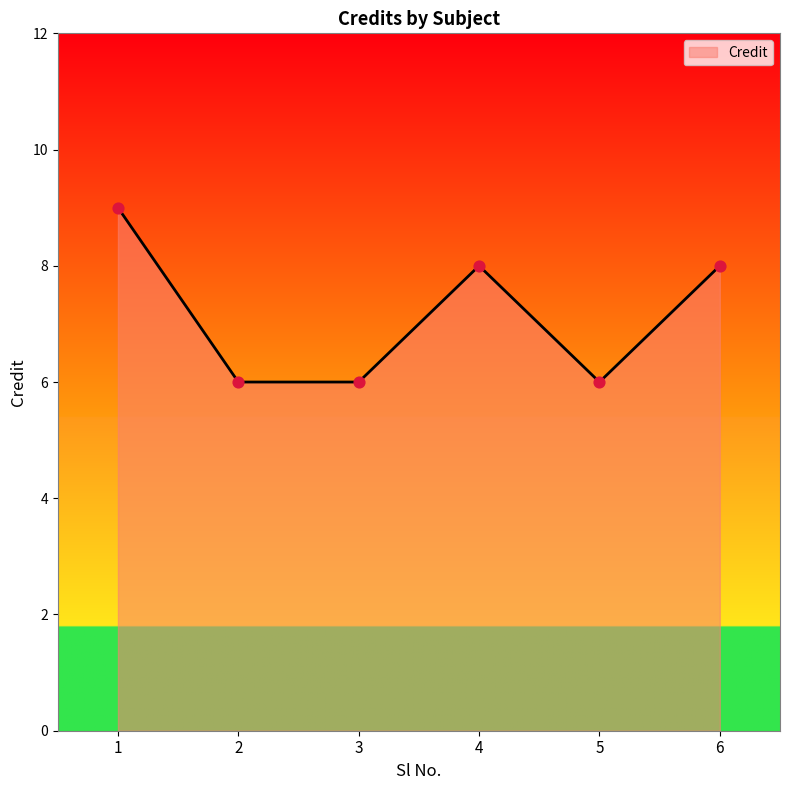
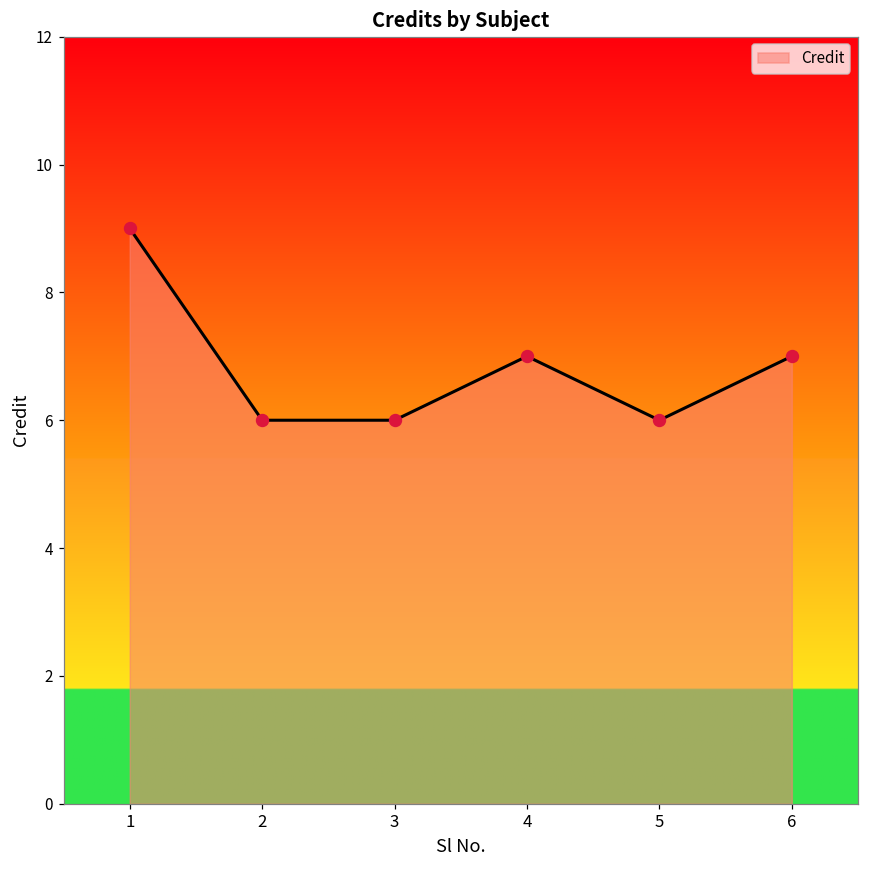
4: 8 -> 7
6: 8 -> 7
